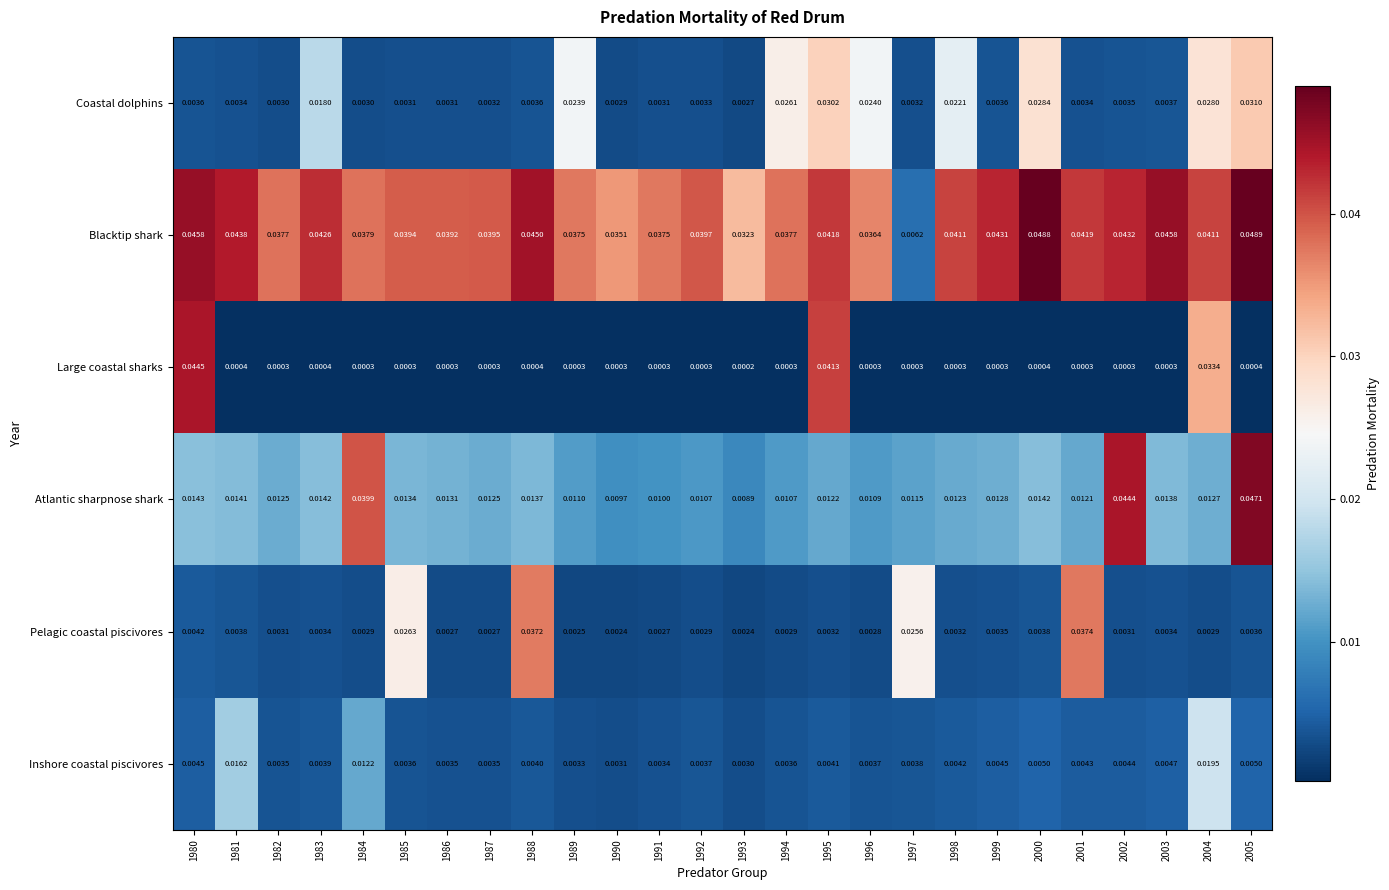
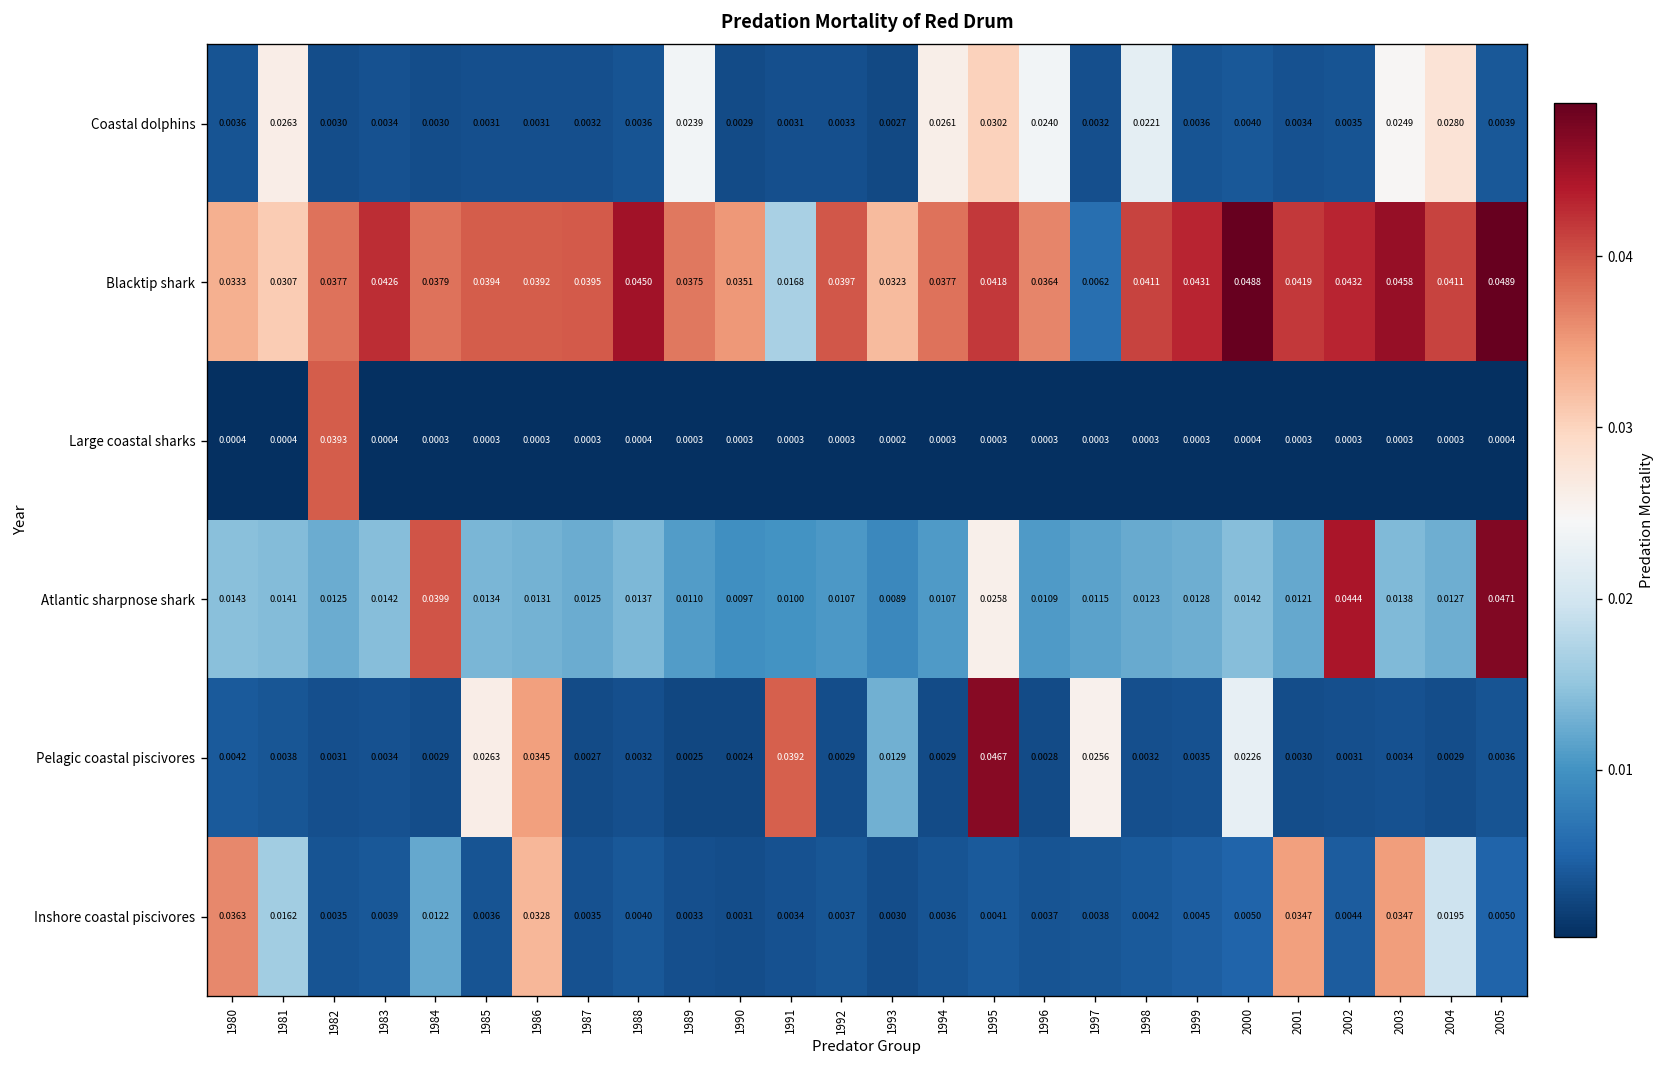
Coastal dolphins, 1981: 0.0034 -> 0.0263
Coastal dolphins, 1983: 0.0180 -> 0.0034
Coastal dolphins, 2000: 0.0284 -> 0.0040
Coastal dolphins, 2003: 0.0037 -> 0.0249
Coastal dolphins, 2005: 0.0310 -> 0.0039
Blacktip shark, 1980: 0.0458 -> 0.0333
Blacktip shark, 1981: 0.0438 -> 0.0307
Blacktip shark, 1991: 0.0375 -> 0.0168
Large coastal sharks, 1980: 0.0445 -> 0.0004
Large coastal sharks, 1982: 0.0003 -> 0.0393
Large coastal sharks, 1995: 0.0413 -> 0.0003
Large coastal sharks, 2004: 0.0334 -> 0.0003
Atlantic sharpnose shark, 1995: 0.0122 -> 0.0258
Pelagic coastal piscivores, 1986: 0.0027 -> 0.0345
Pelagic coastal piscivores, 1988: 0.0372 -> 0.0032
Pelagic coastal piscivores, 1991: 0.0027 -> 0.0392
Pelagic coastal piscivores, 1993: 0.0024 -> 0.0129
Pelagic coastal piscivores, 1995: 0.0032 -> 0.0467
Pelagic coastal piscivores, 2000: 0.0038 -> 0.0226
Pelagic coastal piscivores, 2001: 0.0374 -> 0.0030
Inshore coastal piscivores, 1980: 0.0045 -> 0.0363
Inshore coastal piscivores, 1986: 0.0035 -> 0.0328
Inshore coastal piscivores, 2001: 0.0043 -> 0.0347
Inshore coastal piscivores, 2003: 0.0047 -> 0.0347
